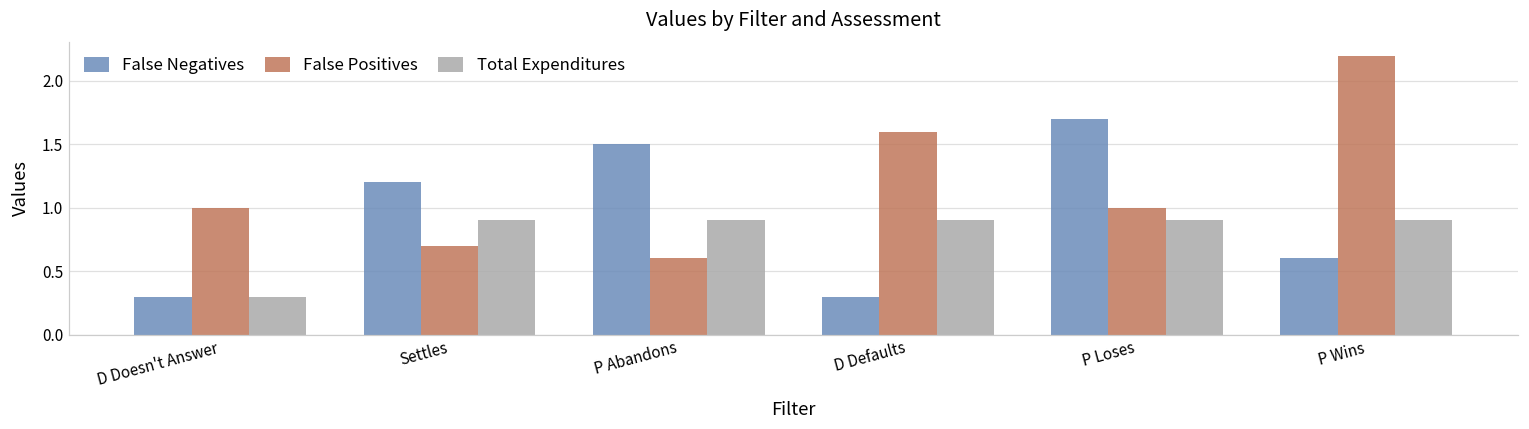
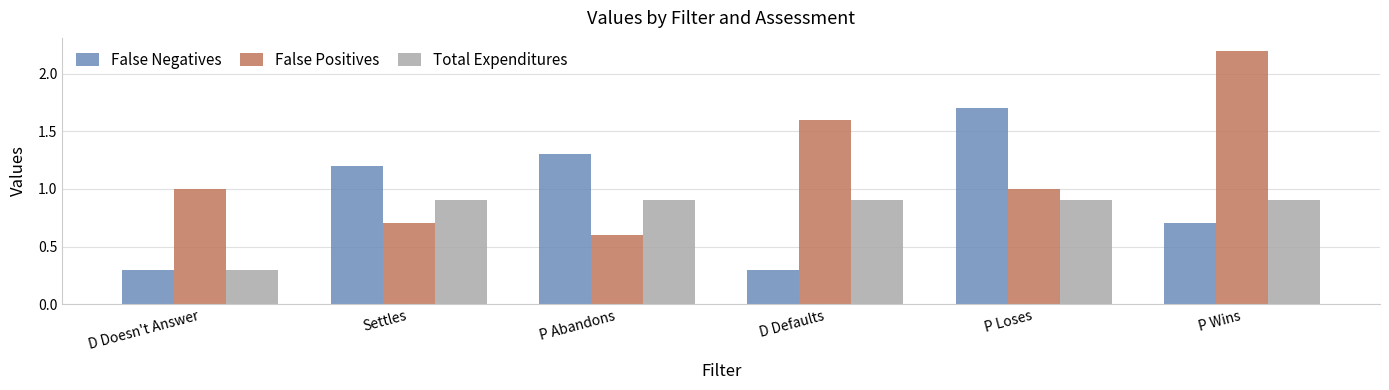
False Negatives, P Abandons: 1.5 -> 1.3
False Negatives, P Wins: 0.6 -> 0.7
